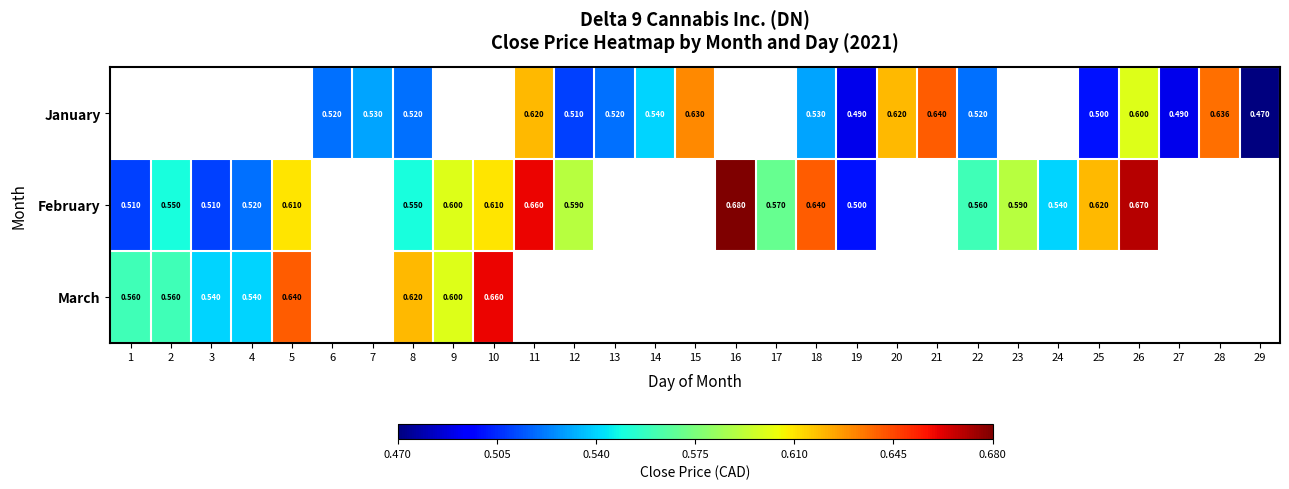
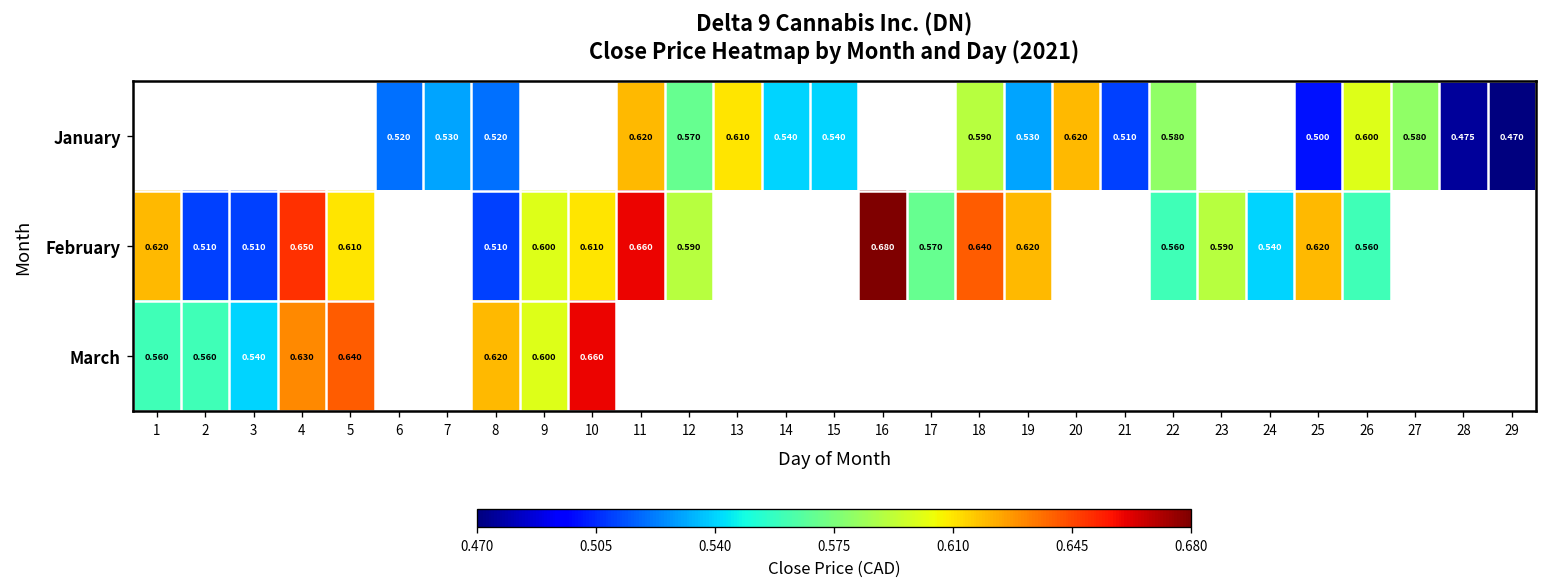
January, 12: 0.510 -> 0.570
January, 13: 0.520 -> 0.610
January, 15: 0.630 -> 0.540
January, 18: 0.530 -> 0.590
January, 19: 0.490 -> 0.530
January, 21: 0.640 -> 0.510
January, 22: 0.520 -> 0.580
January, 27: 0.490 -> 0.580
January, 28: 0.636 -> 0.475
February, 1: 0.510 -> 0.620
February, 2: 0.550 -> 0.510
February, 4: 0.520 -> 0.650
February, 8: 0.550 -> 0.510
February, 19: 0.500 -> 0.620
February, 26: 0.670 -> 0.560
March, 4: 0.540 -> 0.630
